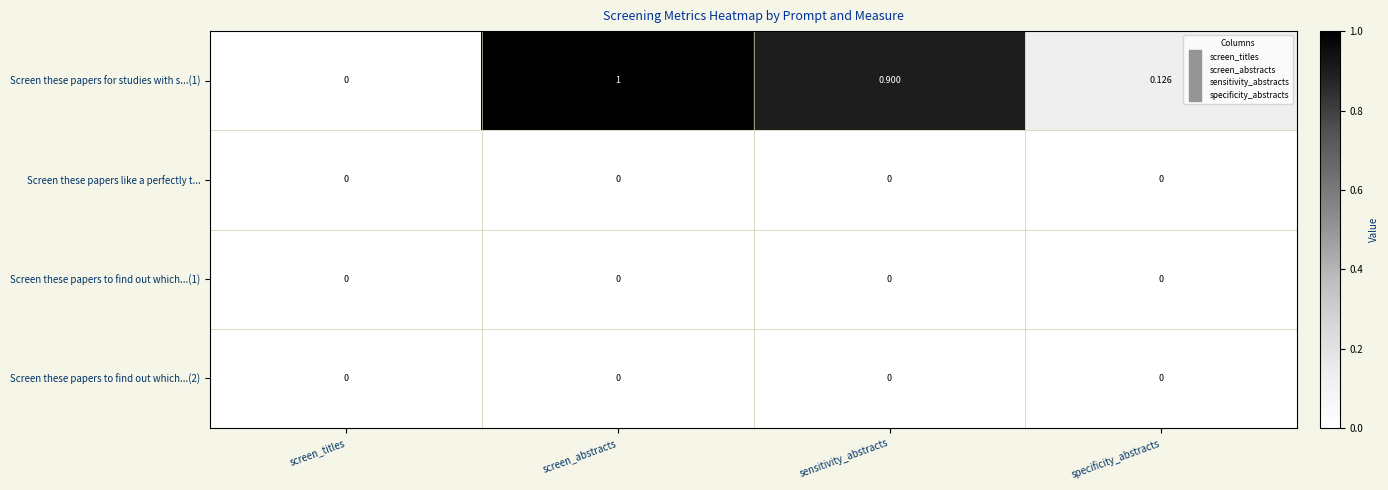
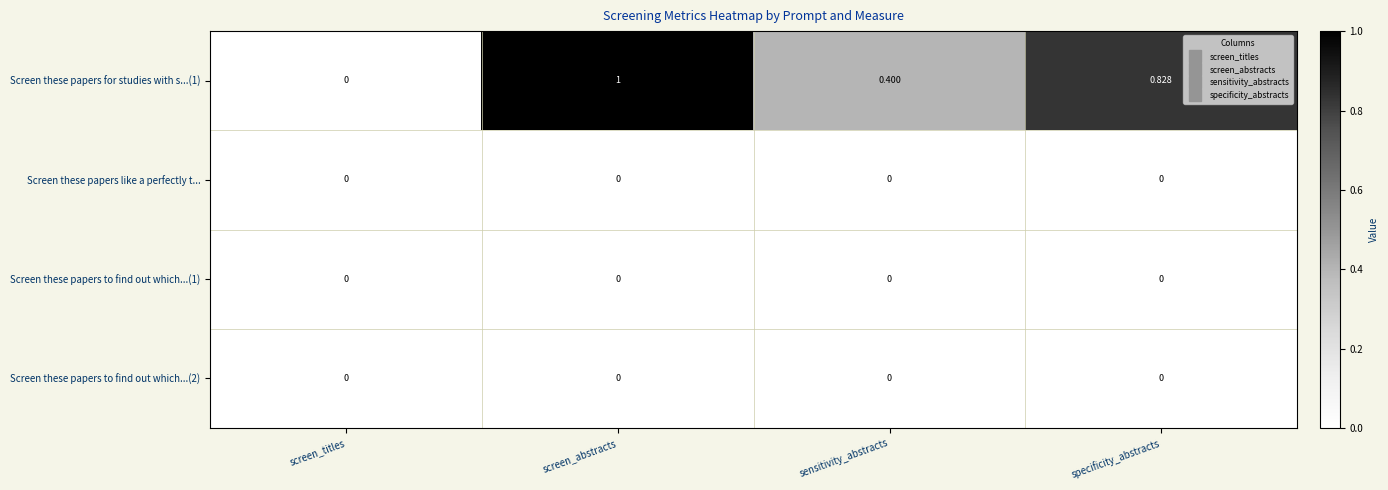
Screen these papers for studies with s...(1), sensitivity_abstracts: 0.900 -> 0.400
Screen these papers for studies with s...(1), specificity_abstracts: 0.126 -> 0.828
